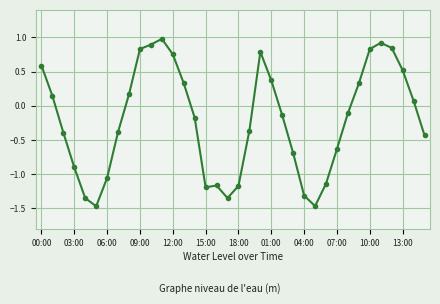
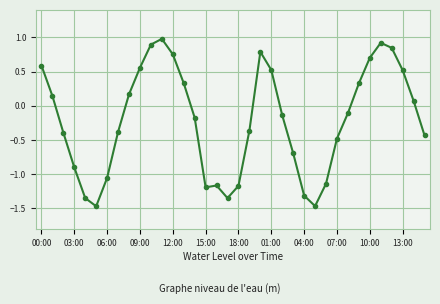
09:00: 0.8 -> 0.6
01:00: 0.4 -> 0.5
07:00: -0.6 -> -0.5
10:00: 0.8 -> 0.7
